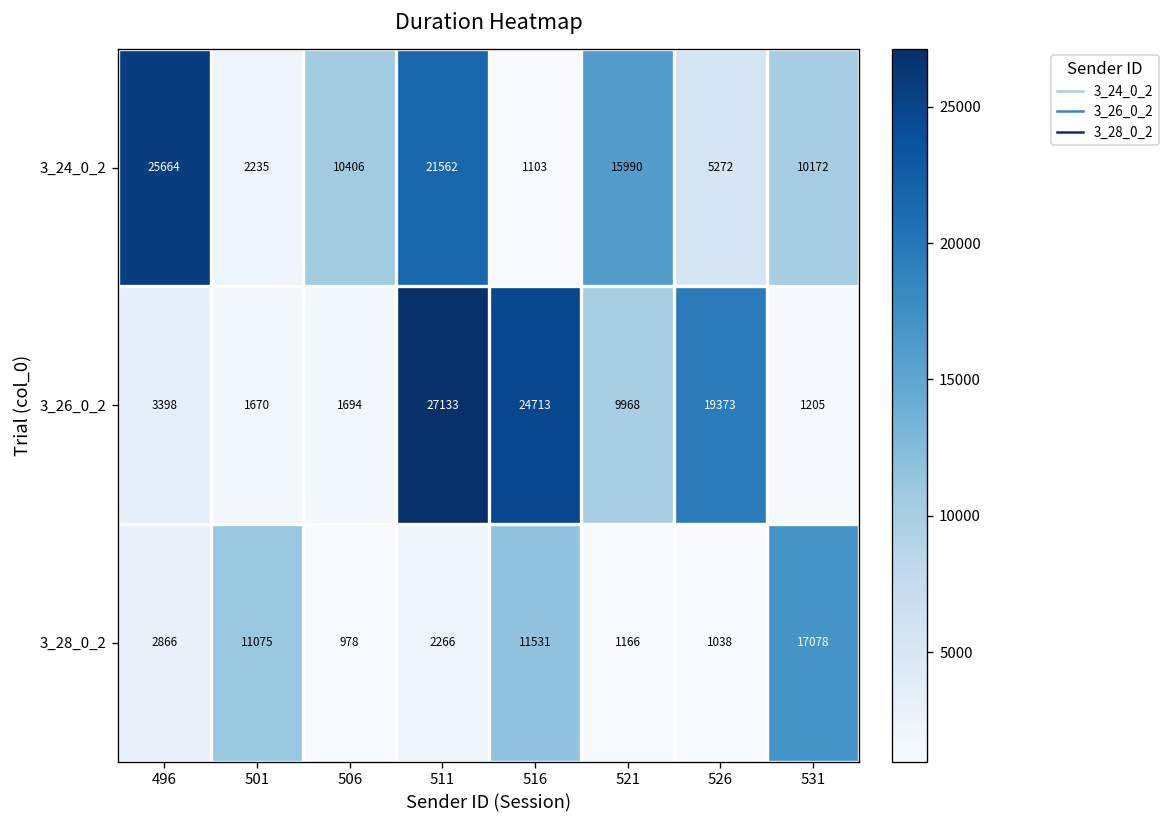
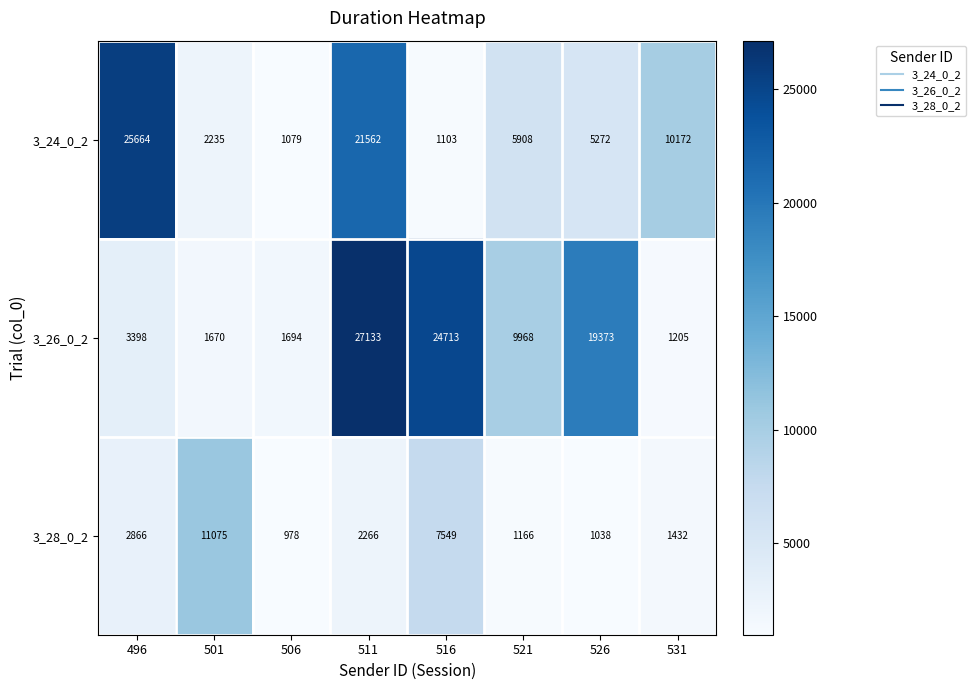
3_24_0_2, 506: 10406 -> 1079
3_24_0_2, 521: 15990 -> 5908
3_28_0_2, 516: 11531 -> 7549
3_28_0_2, 531: 17078 -> 1432
